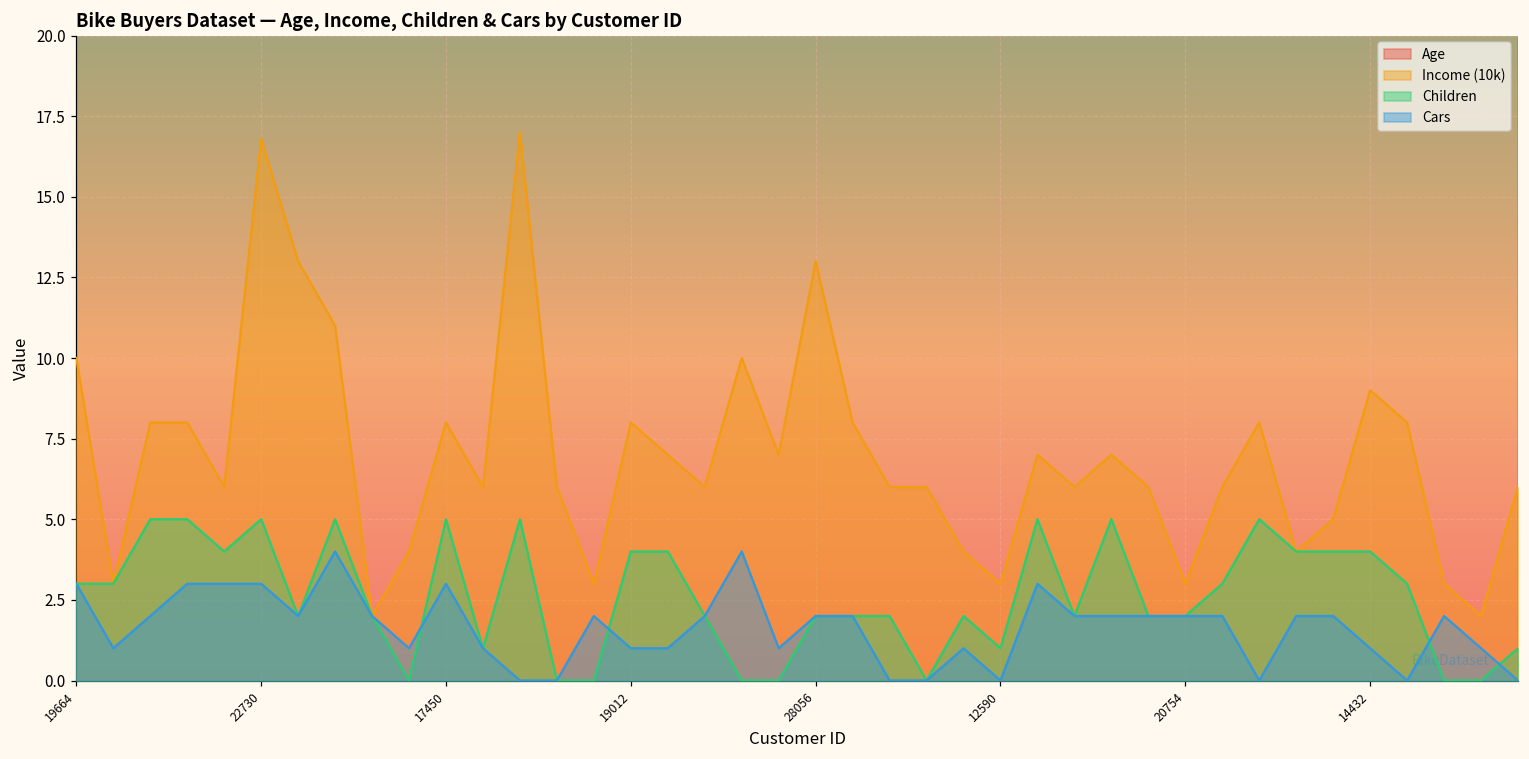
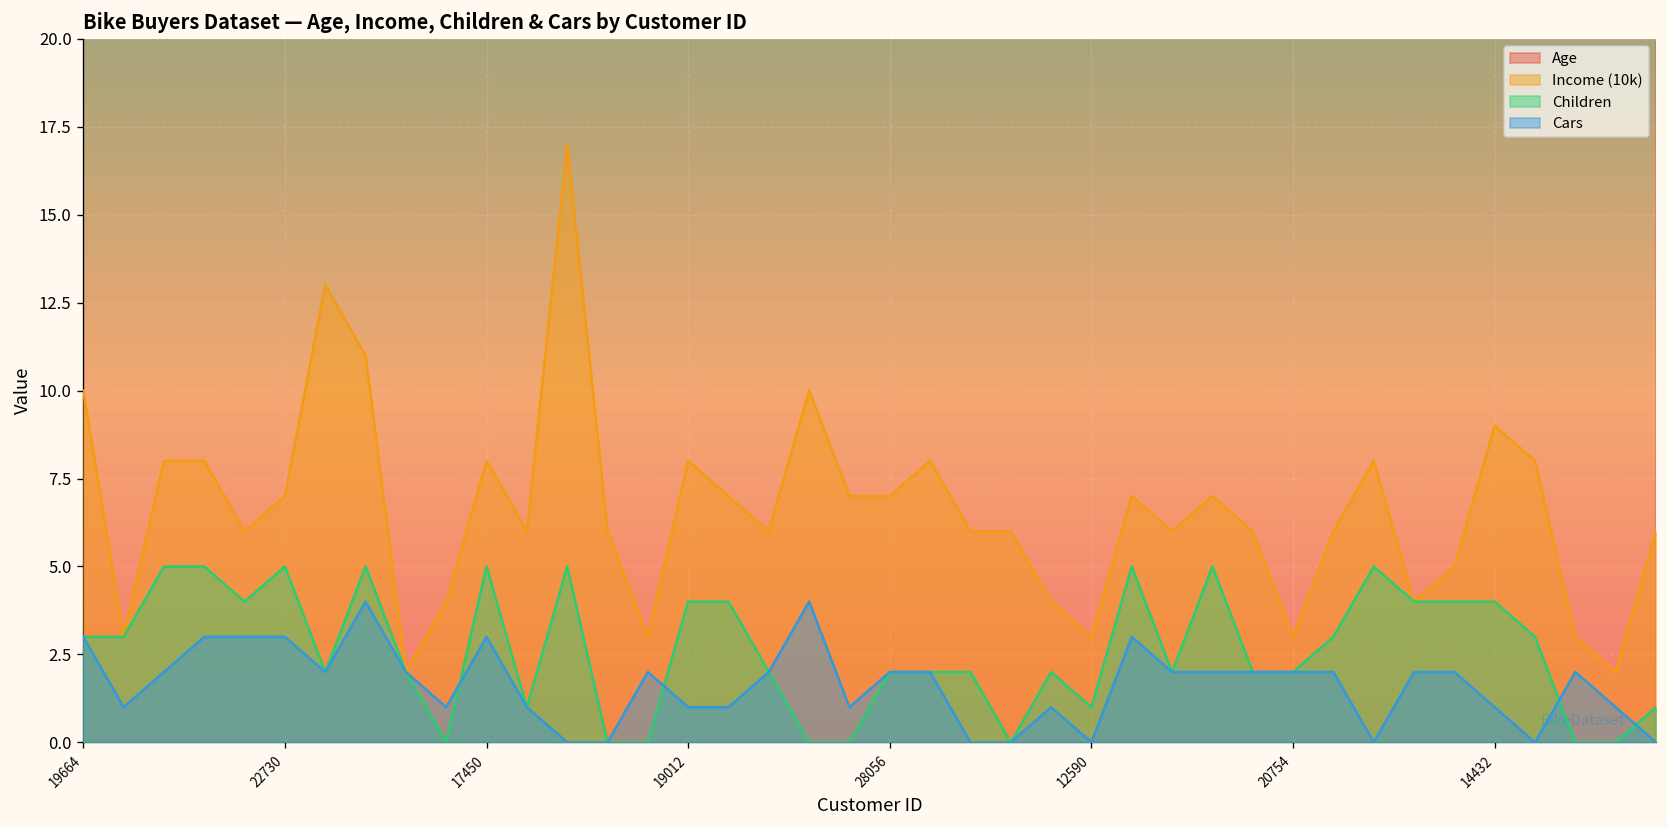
Income (10k), 22730: 16.8 -> 7.0
Income (10k), 28056: 13 -> 7
